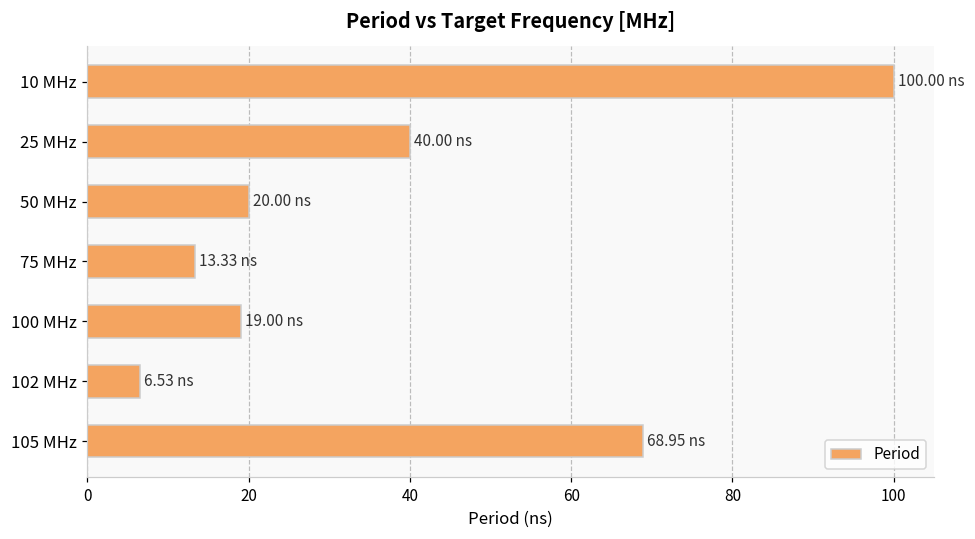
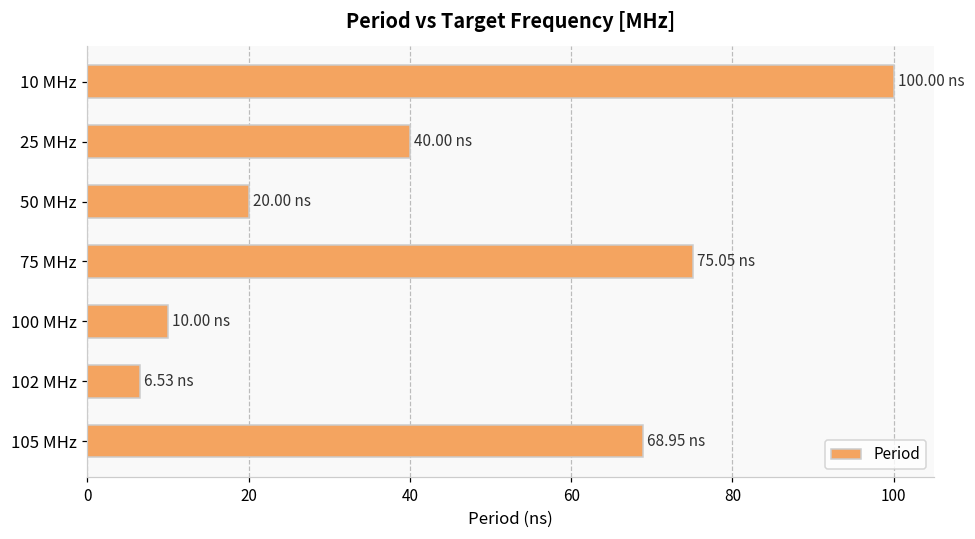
75 MHz: 13.33 -> 75.05
100 MHz: 19.00 -> 10.00
